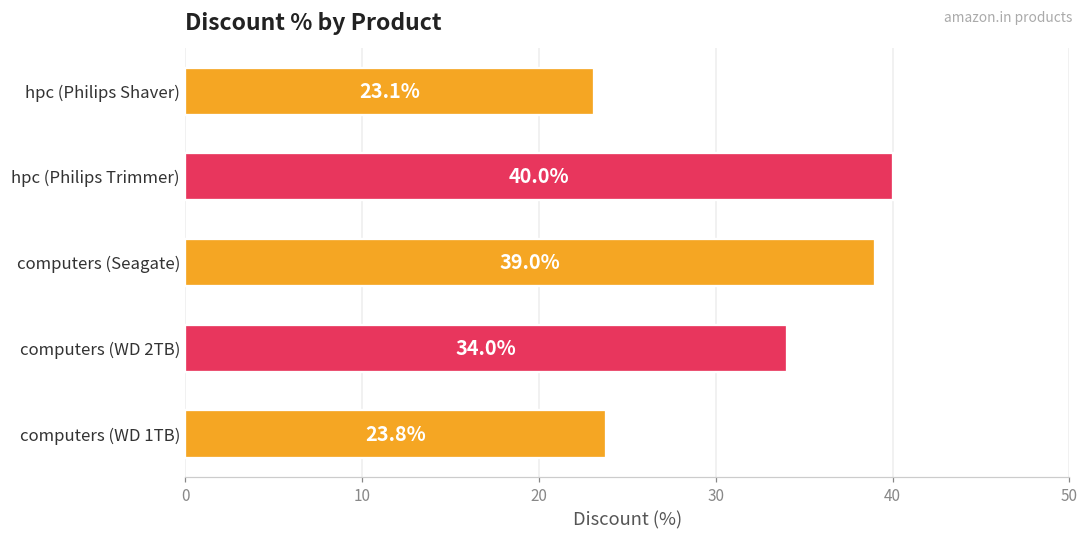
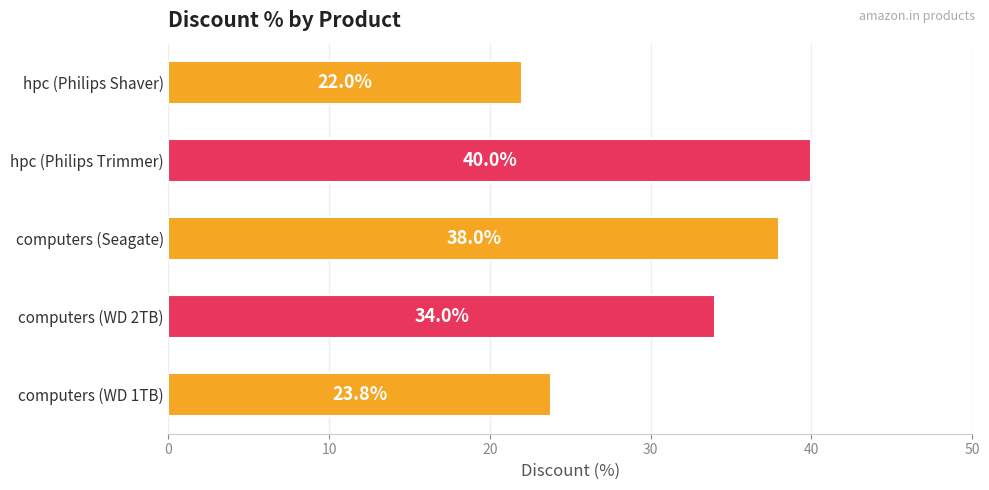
hpc (Philips Shaver): 23.1% -> 22.0%
computers (Seagate): 39.0% -> 38.0%
